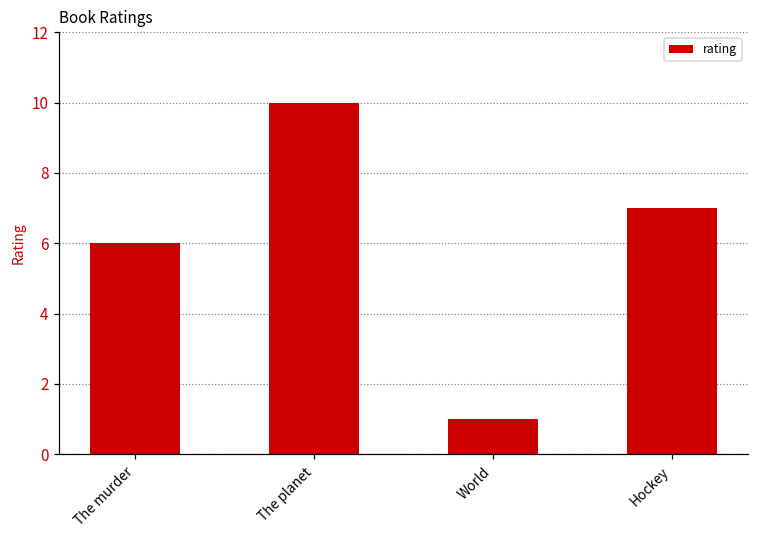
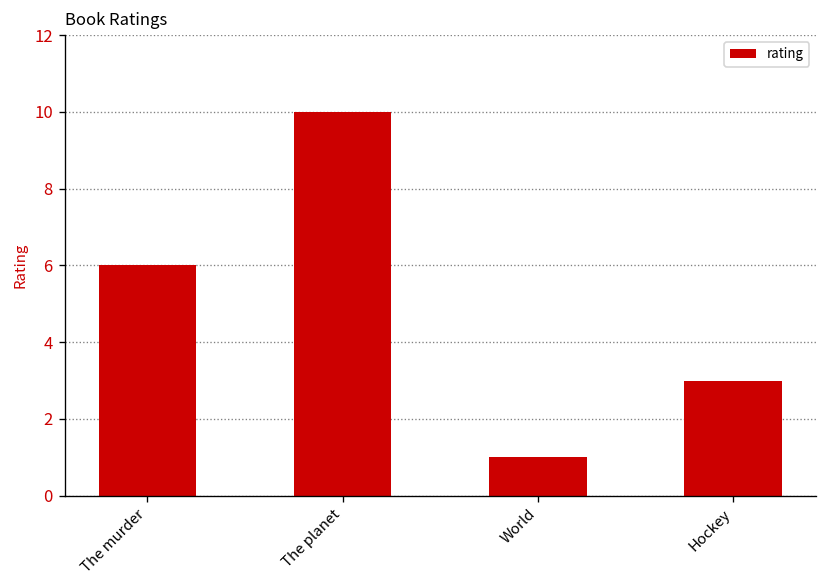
Hockey: 7 -> 3
